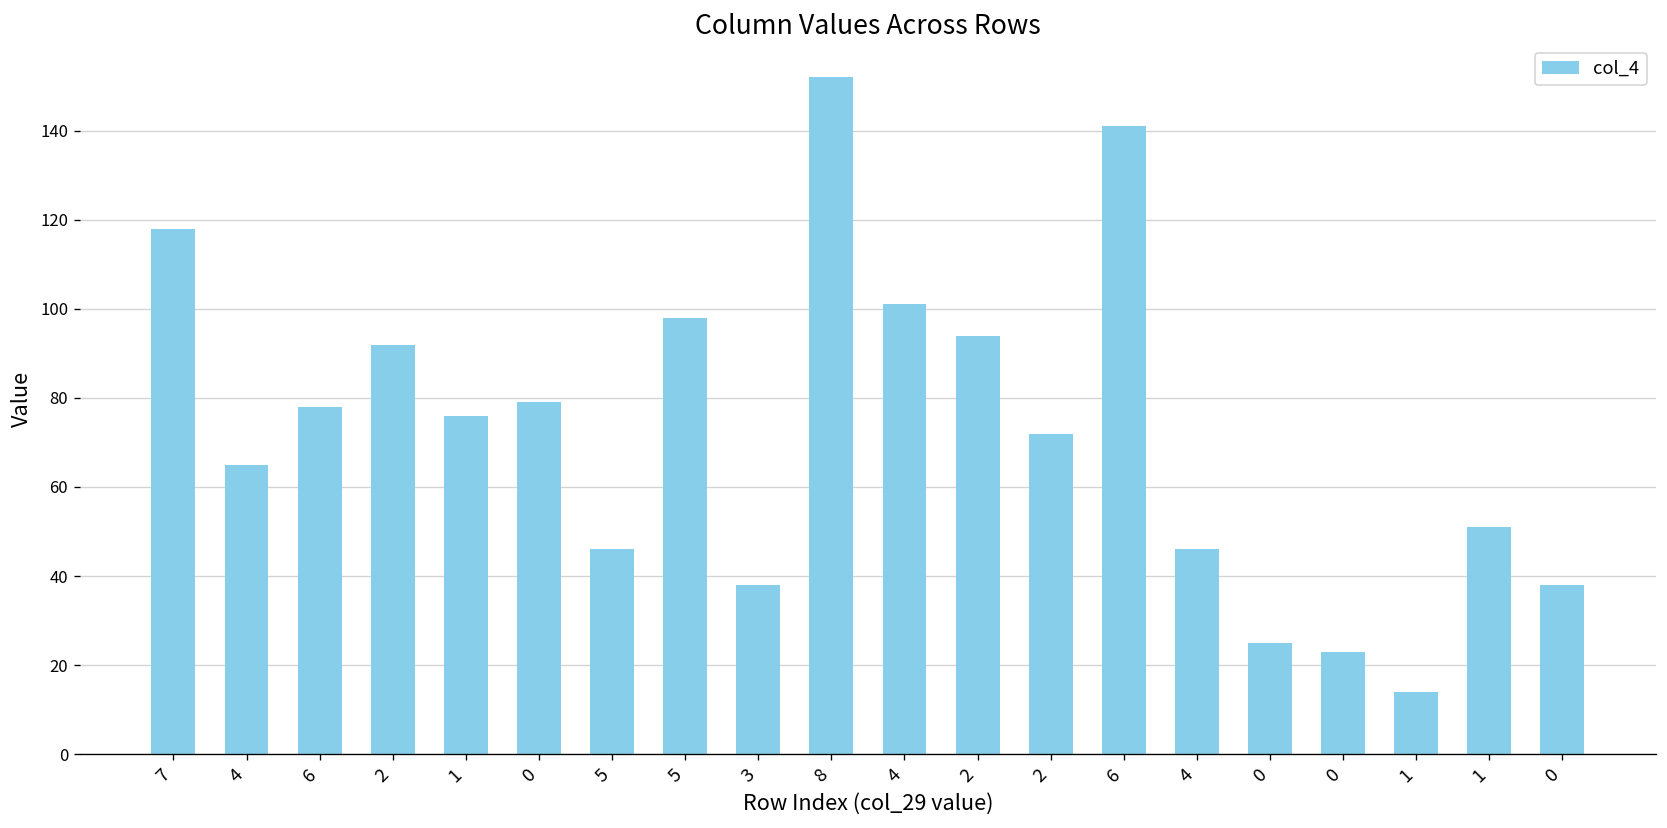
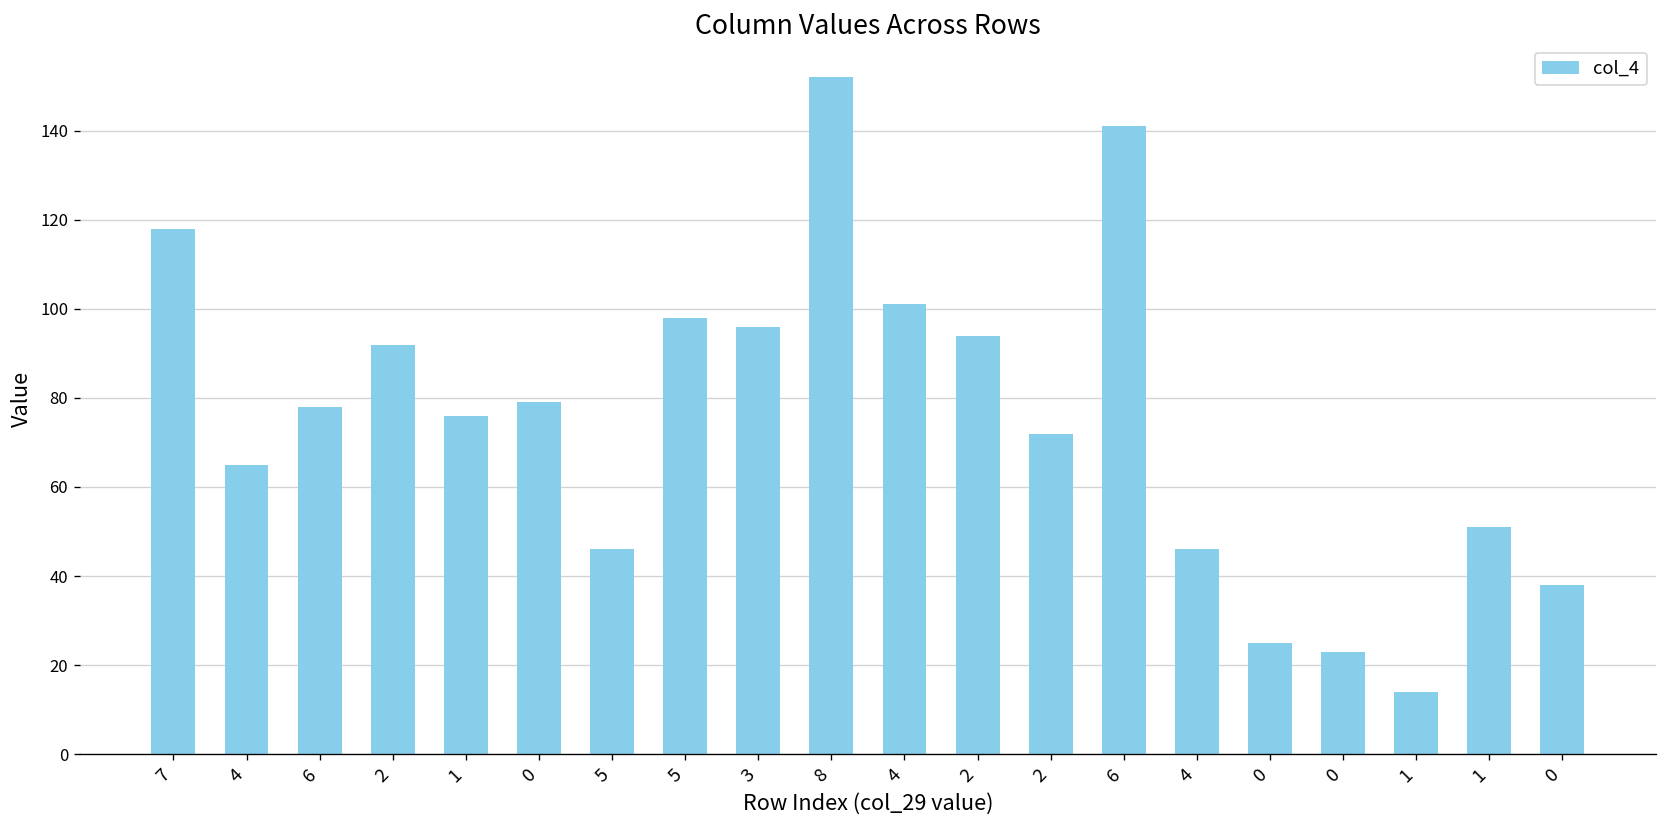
3: 38 -> 96
